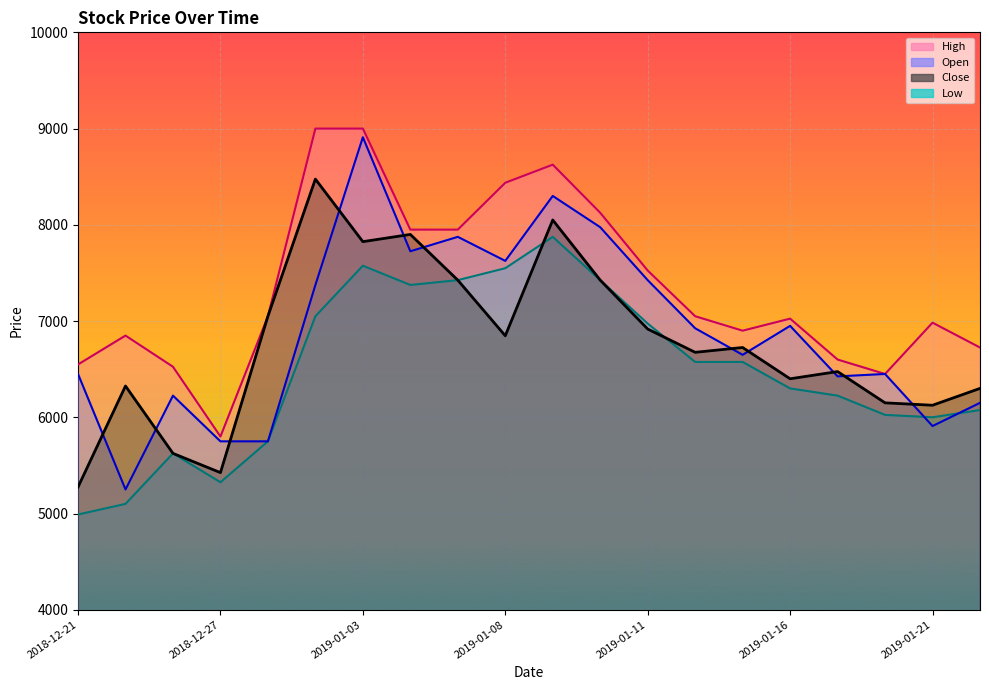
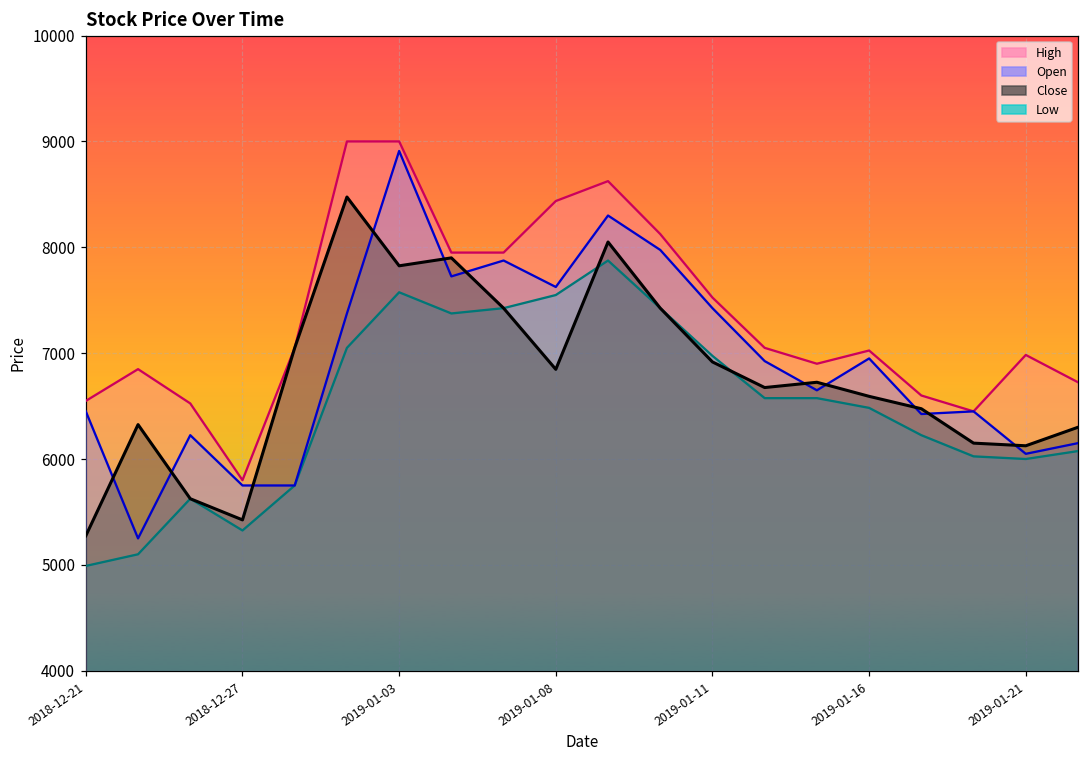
Close, 2019-01-16: 6400 -> 6600
Low, 2019-01-16: 6300 -> 6500
Open, 2019-01-21: 5900 -> 6000
